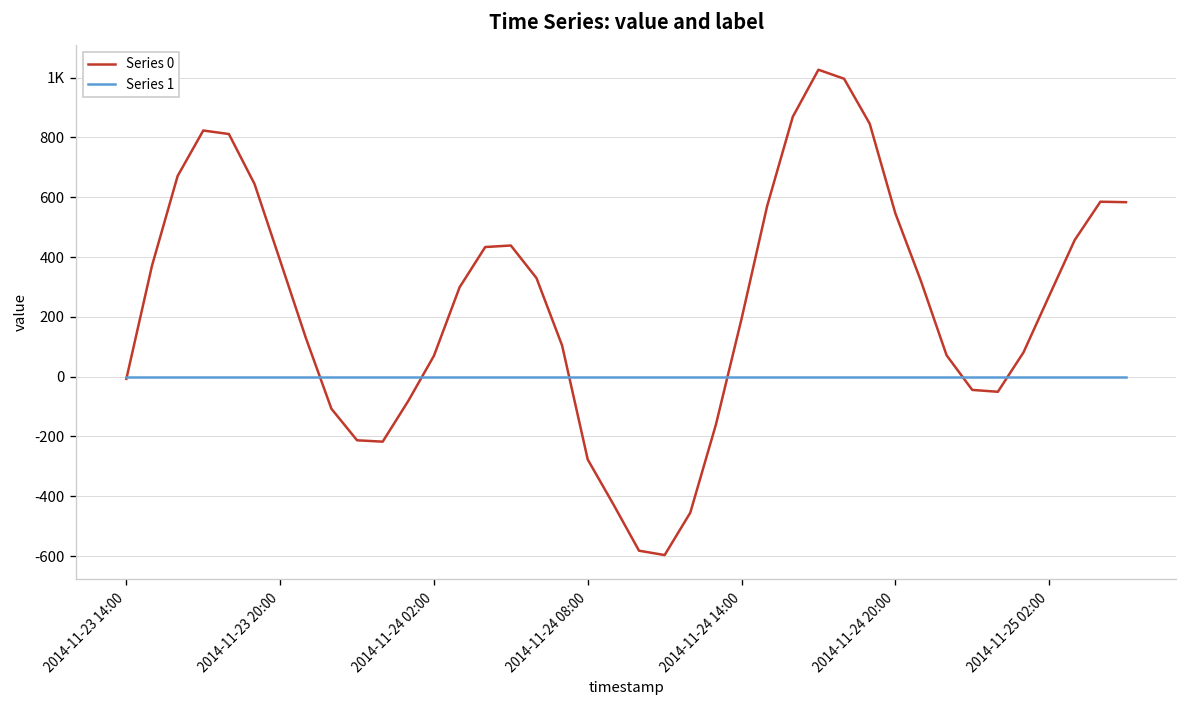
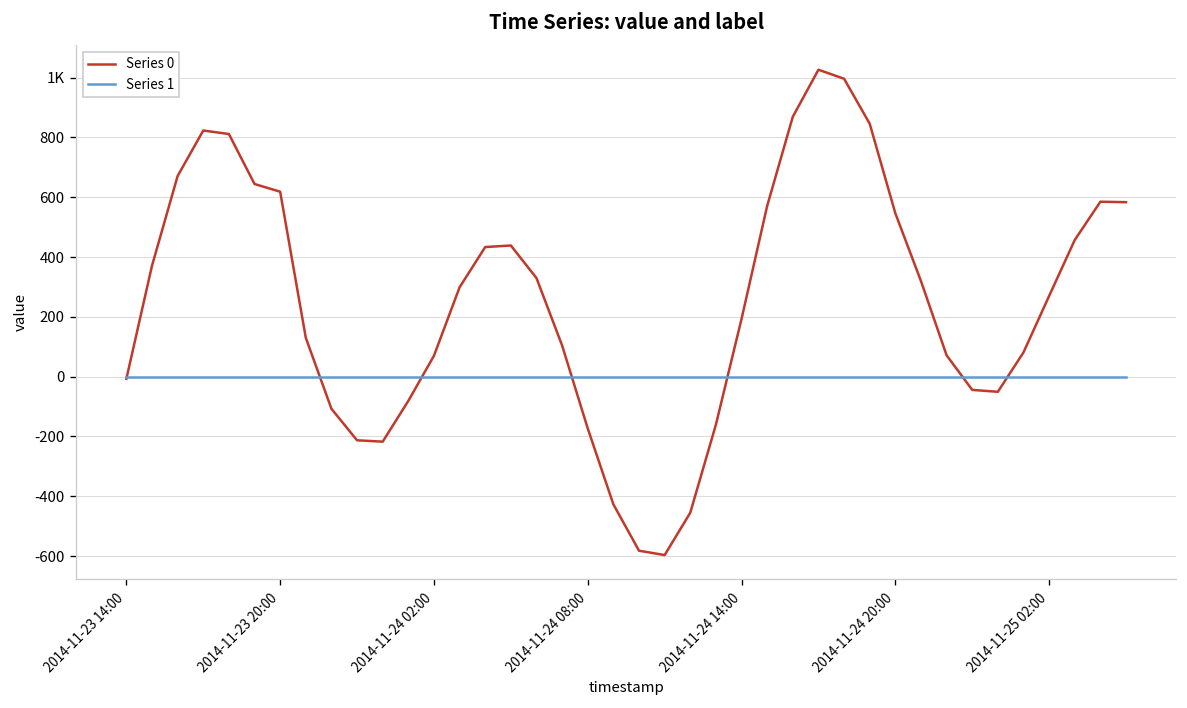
Series 0, 2014-11-23 20:00: 390 -> 620
Series 0, 2014-11-24 08:00: -280 -> -170
